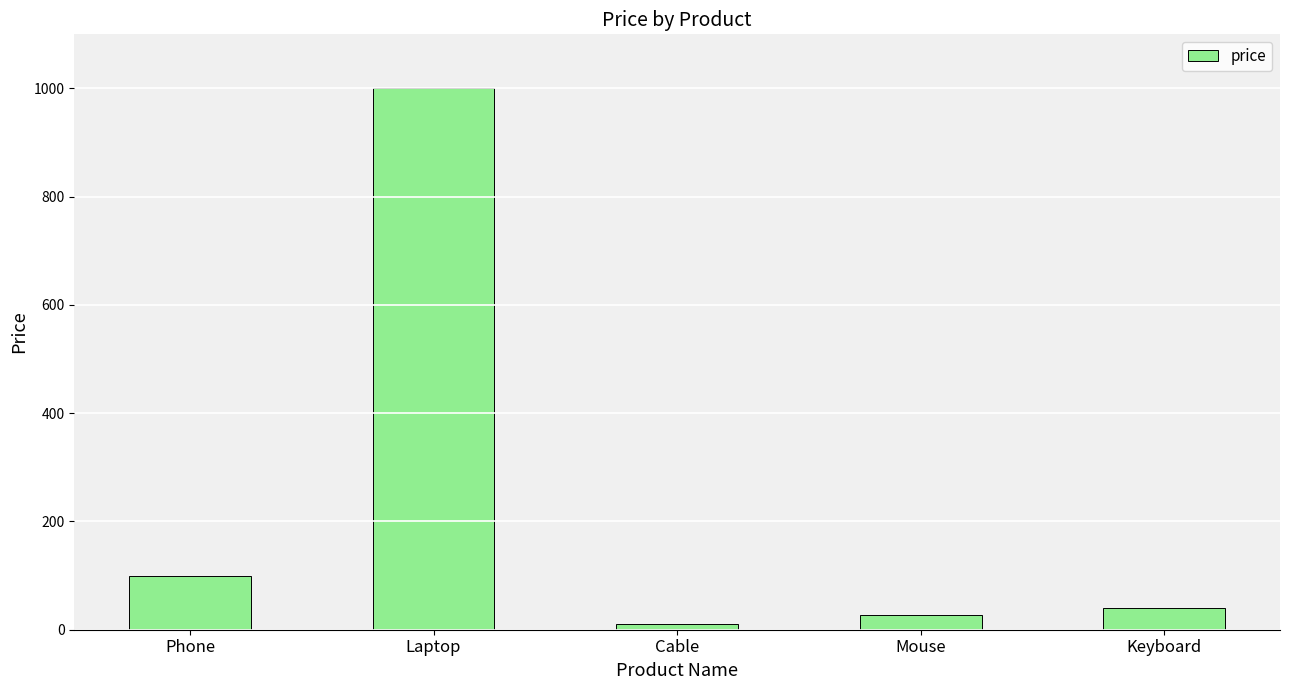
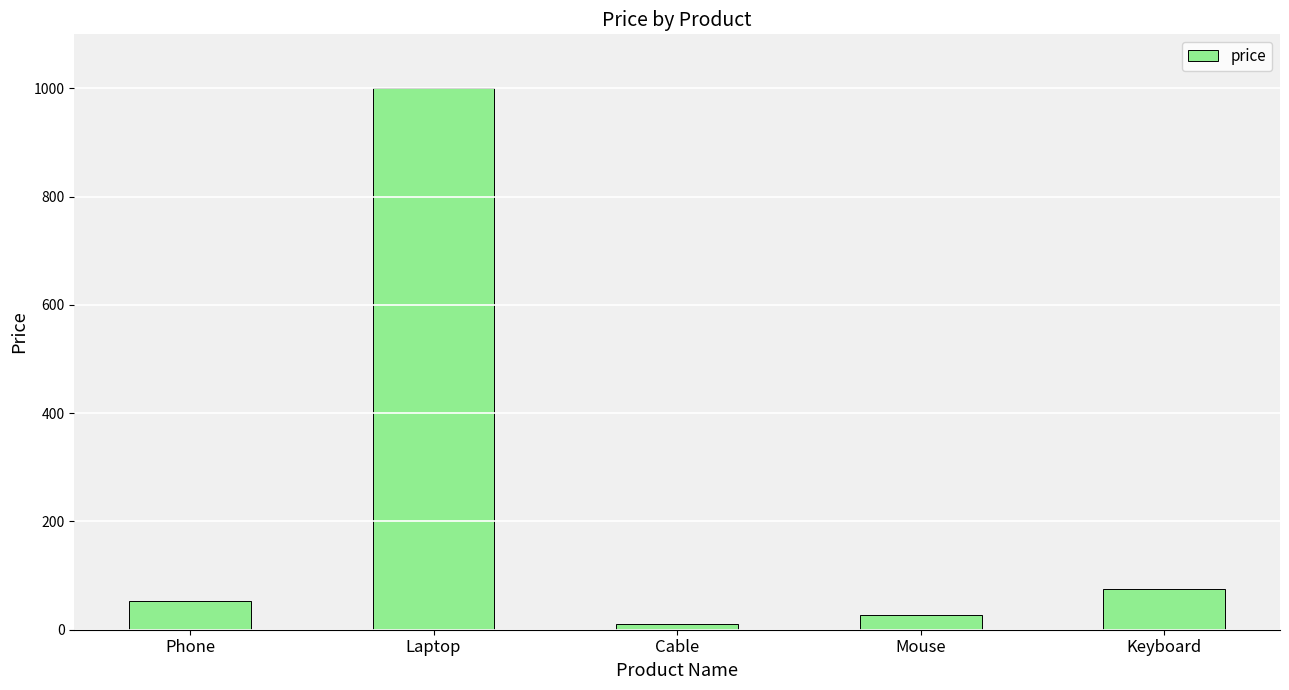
Phone: 100 -> 50
Keyboard: 40 -> 80
